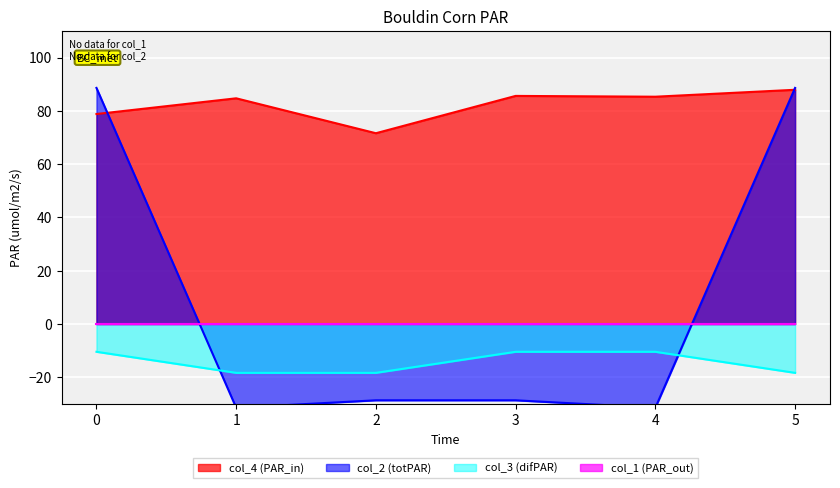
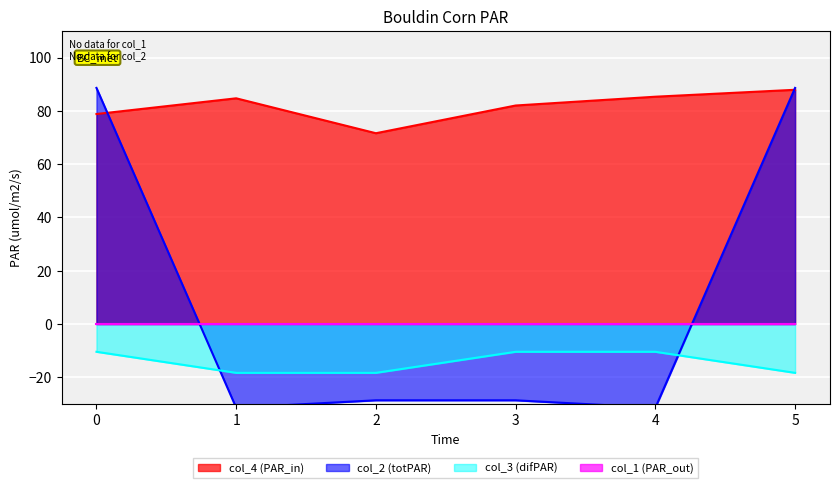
col_4 (PAR_in), 3: 86 -> 82
